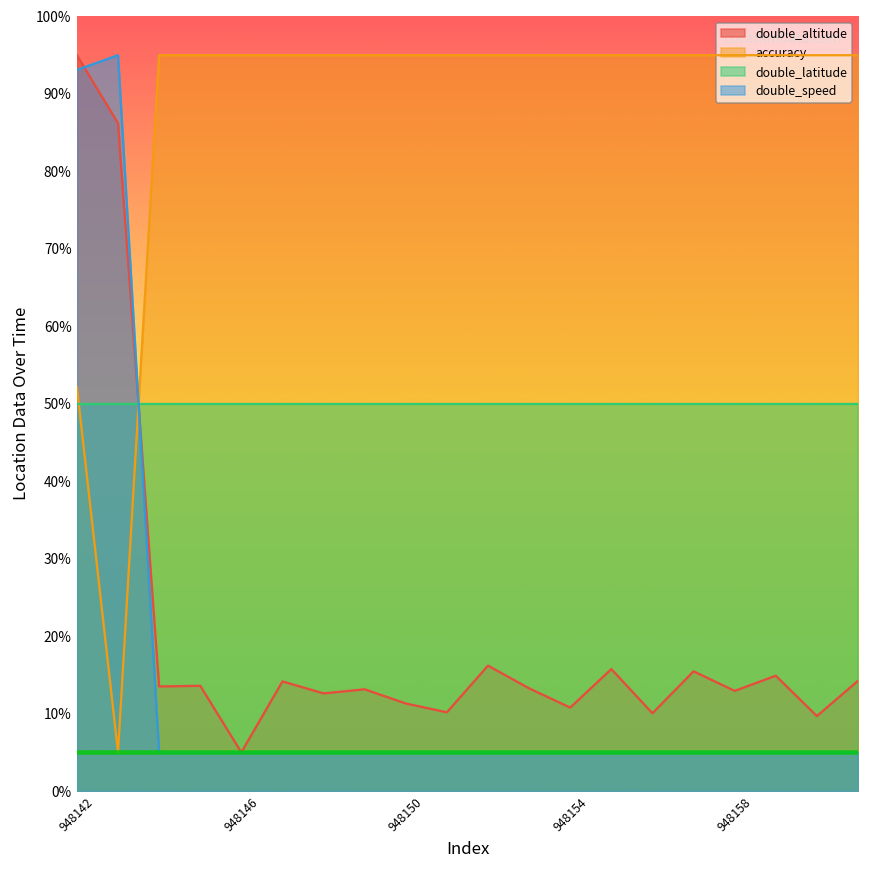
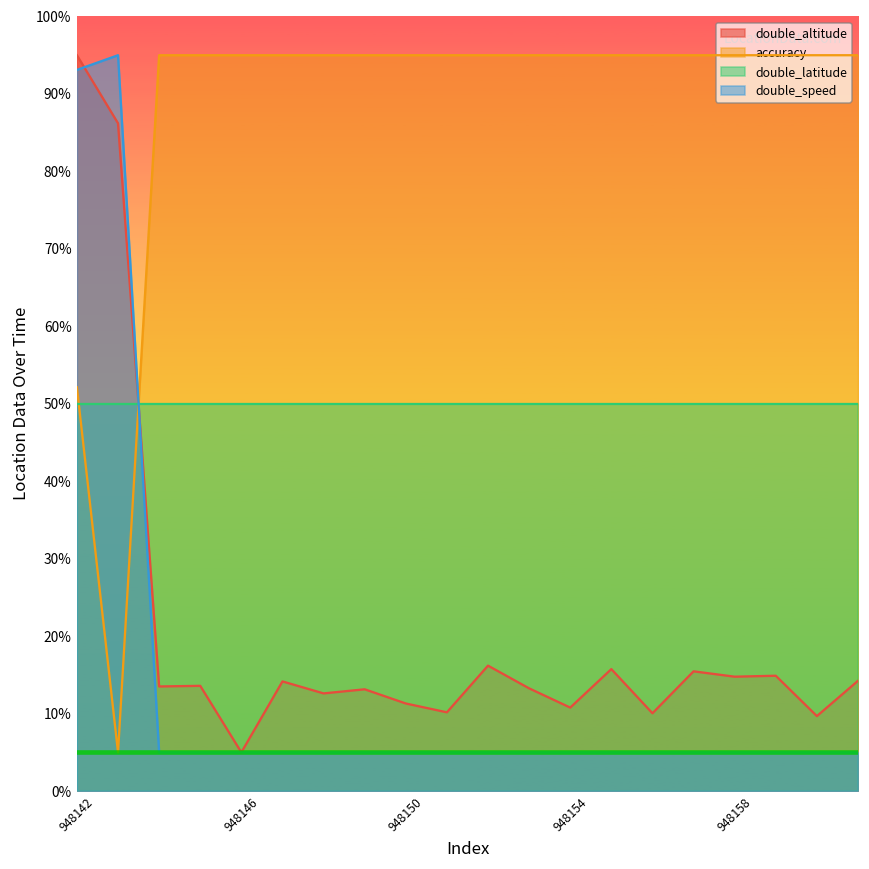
double_altitude, 948158: 13% -> 15%
